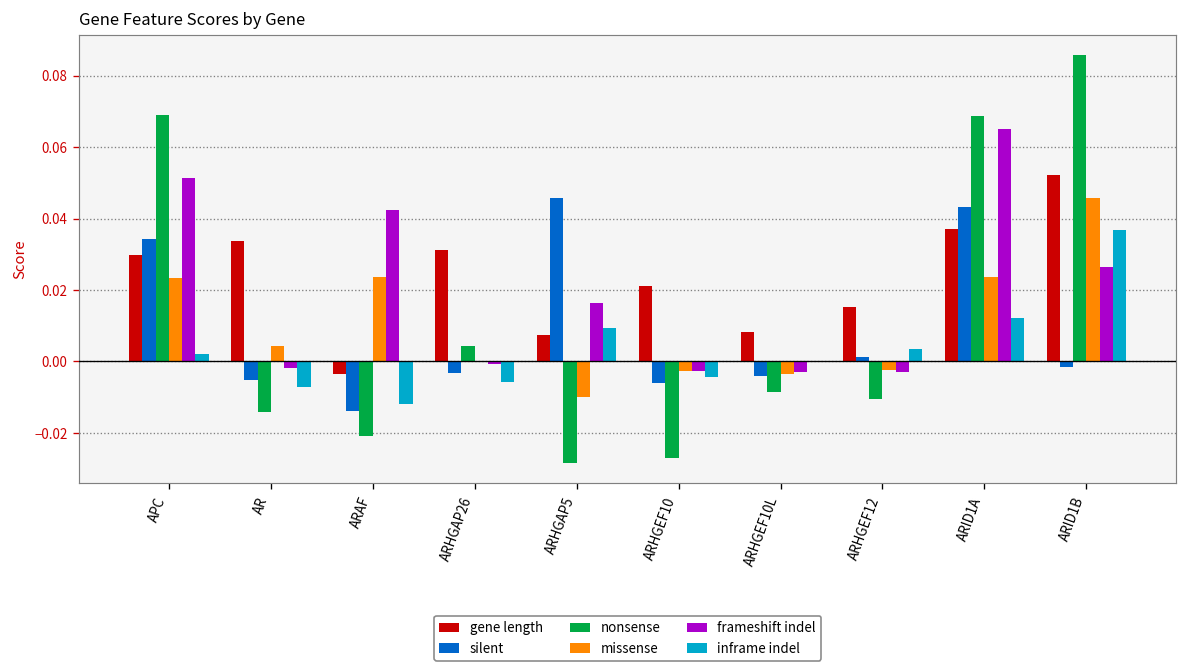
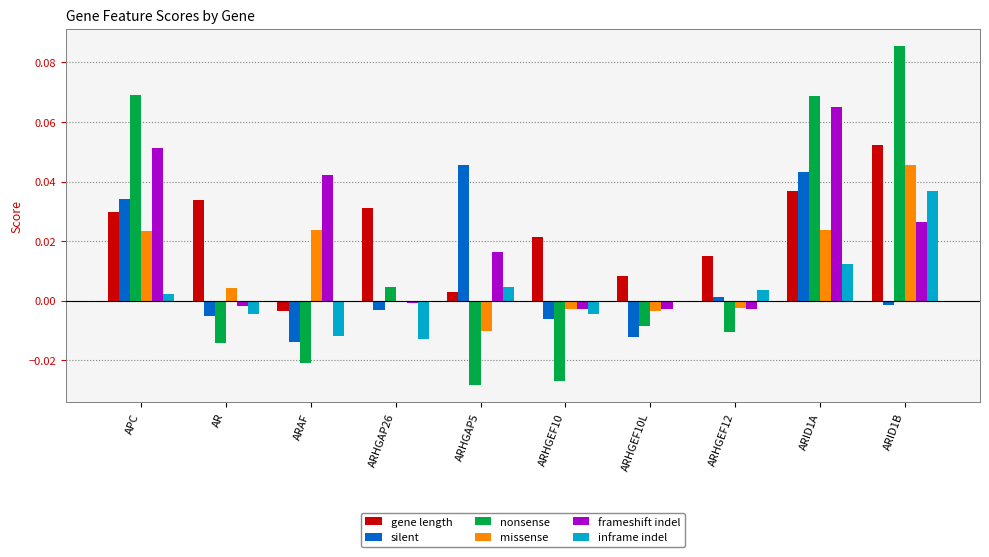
inframe indel, AR: -0.007 -> -0.004
inframe indel, ARHGAP26: -0.006 -> -0.013
gene length, ARHGAP5: 0.007 -> 0.003
inframe indel, ARHGAP5: 0.009 -> 0.005
silent, ARHGEF10L: -0.004 -> -0.012
